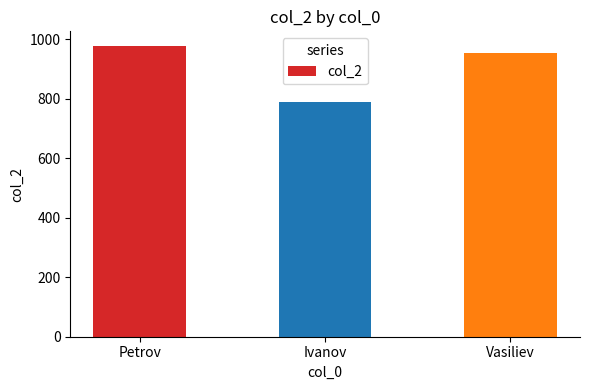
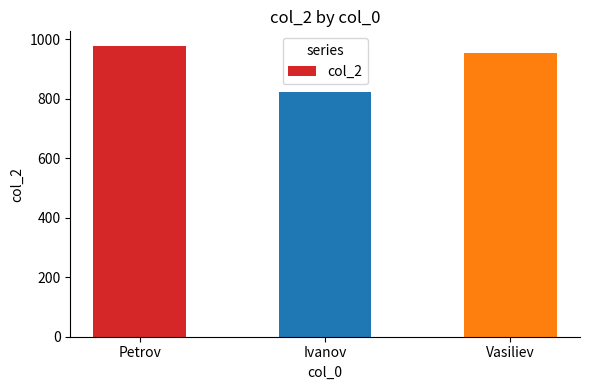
Ivanov: 790 -> 820
